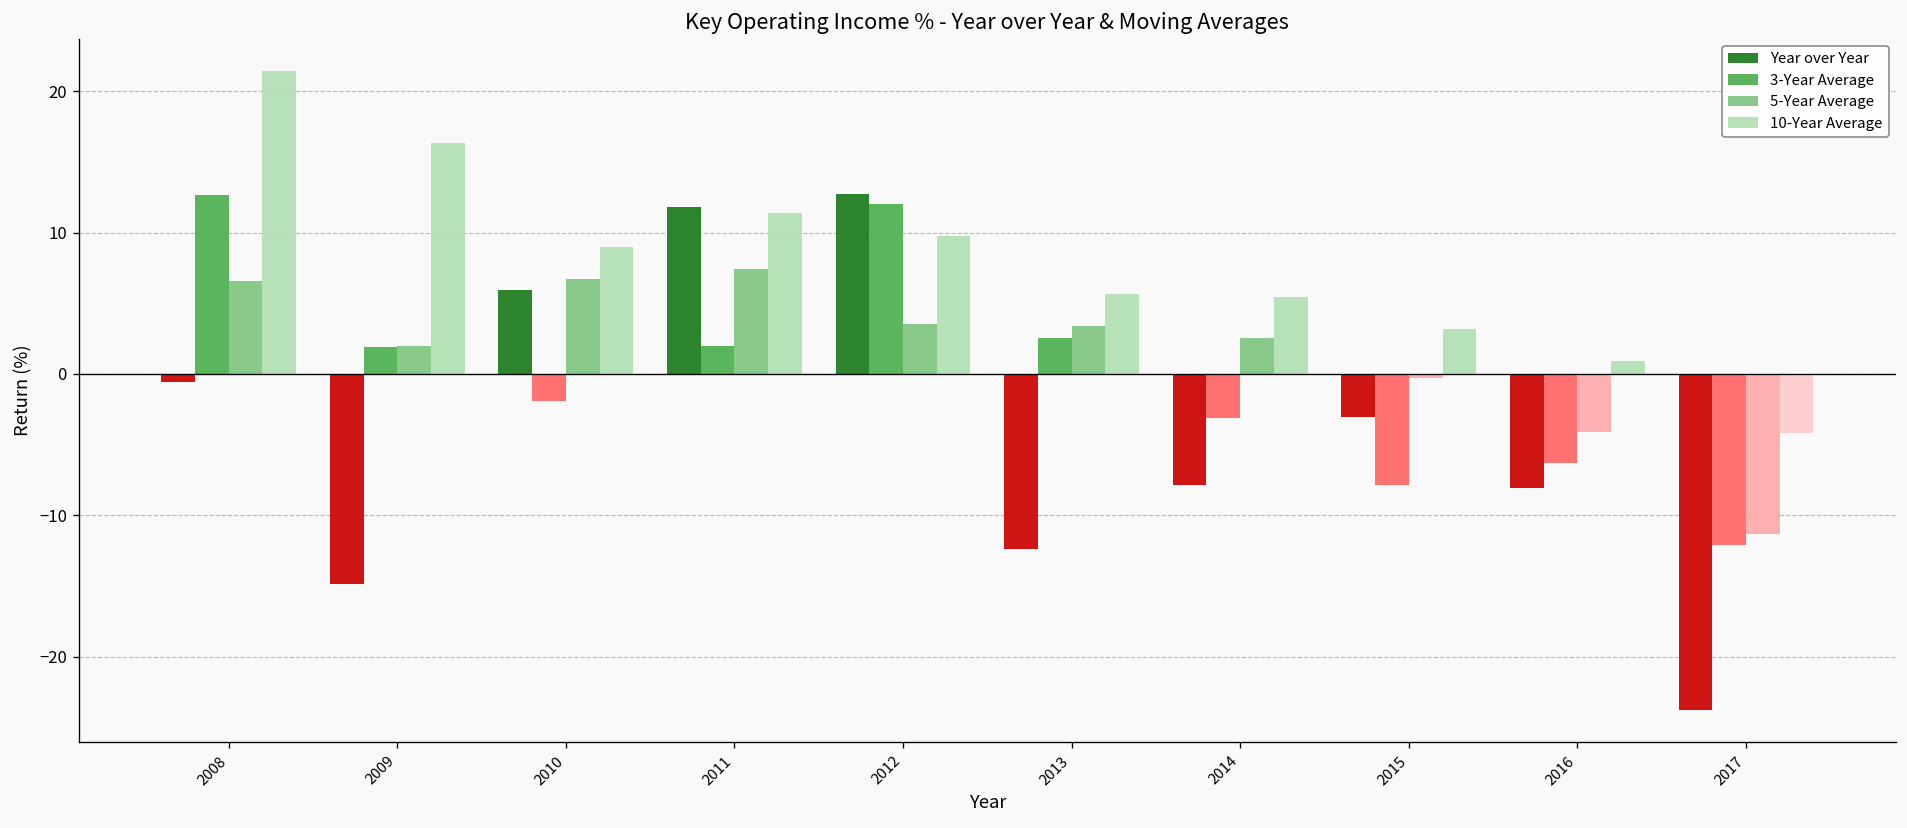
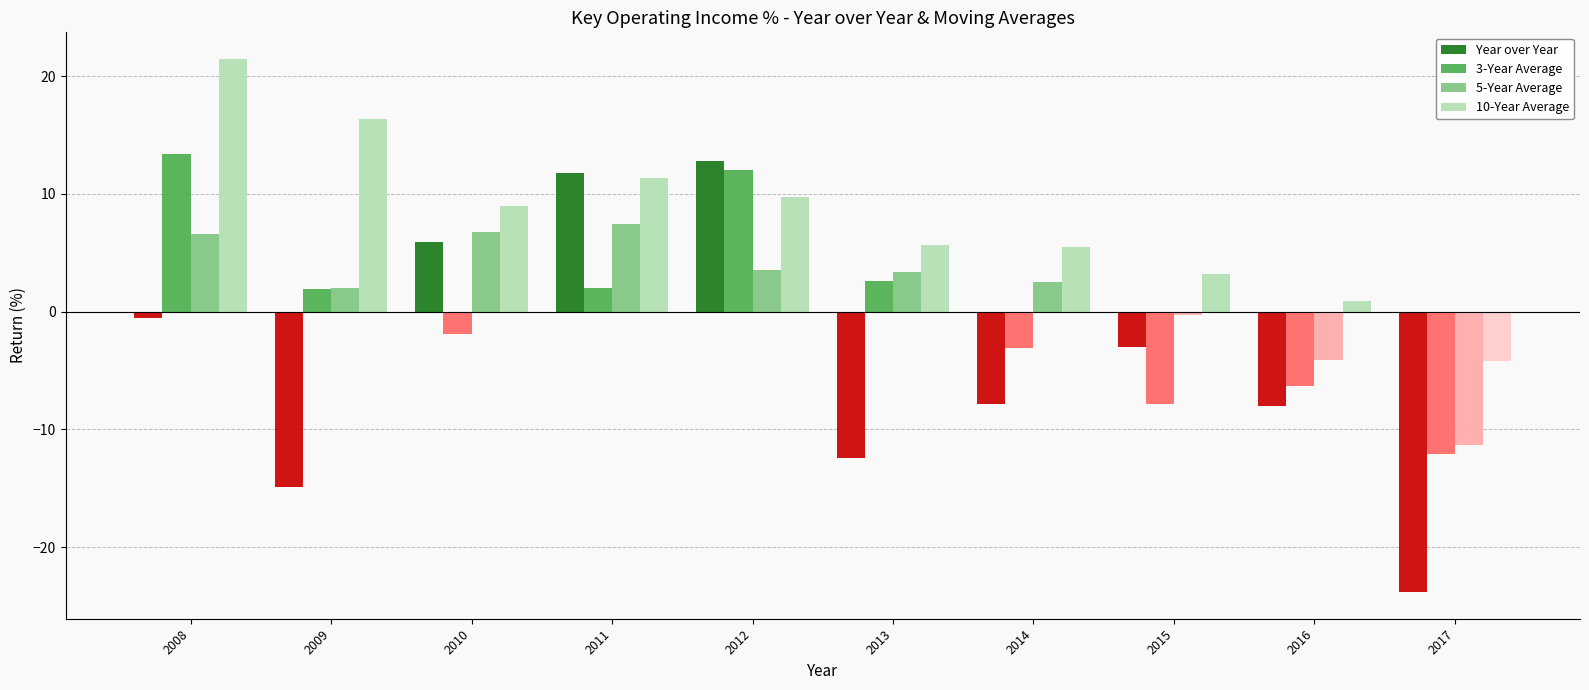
3-Year Average, 2008: 12.7 -> 13.4
